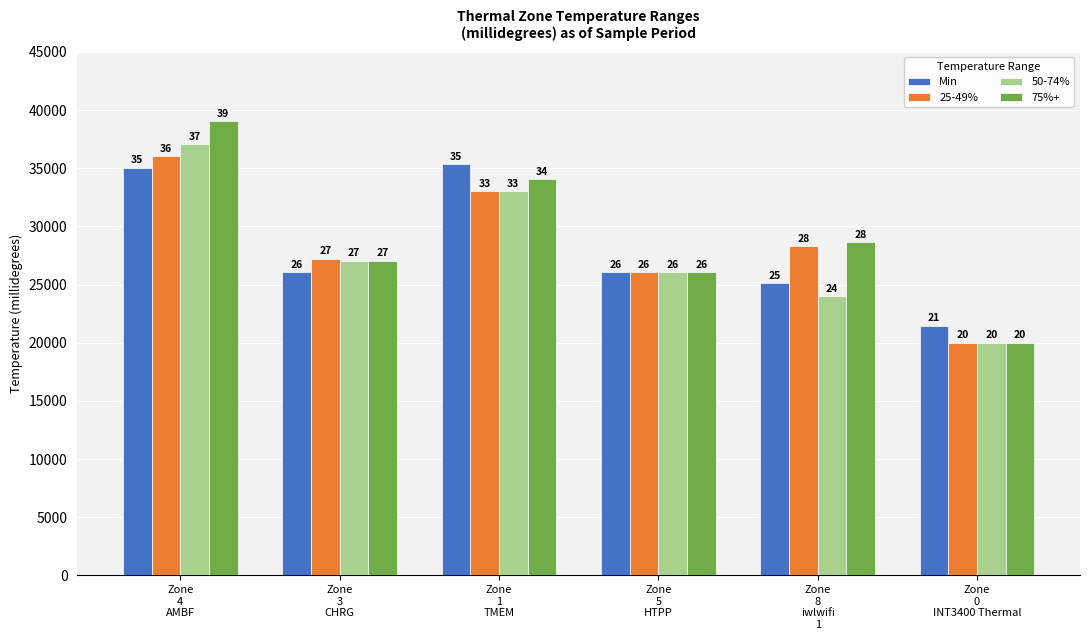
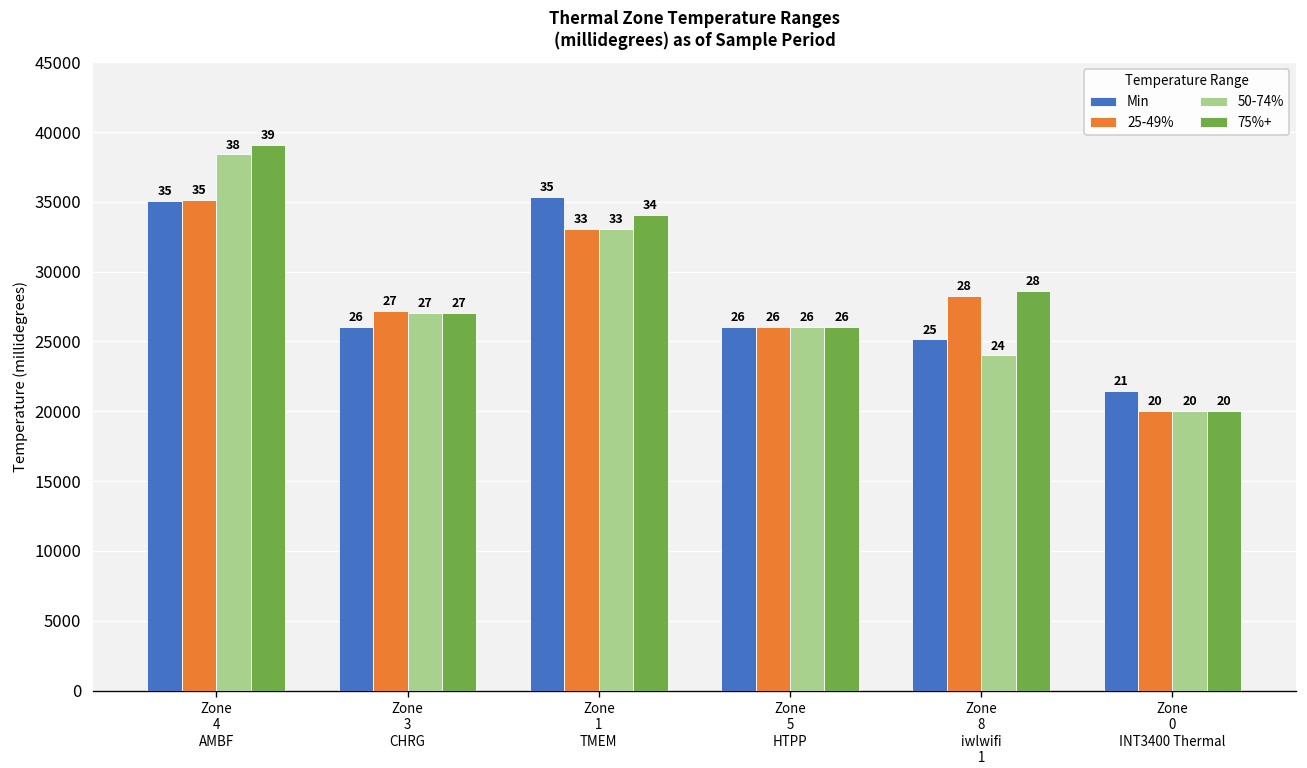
25-49%, Zone 4 AMBF: 36 -> 35
50-74%, Zone 4 AMBF: 37 -> 38
